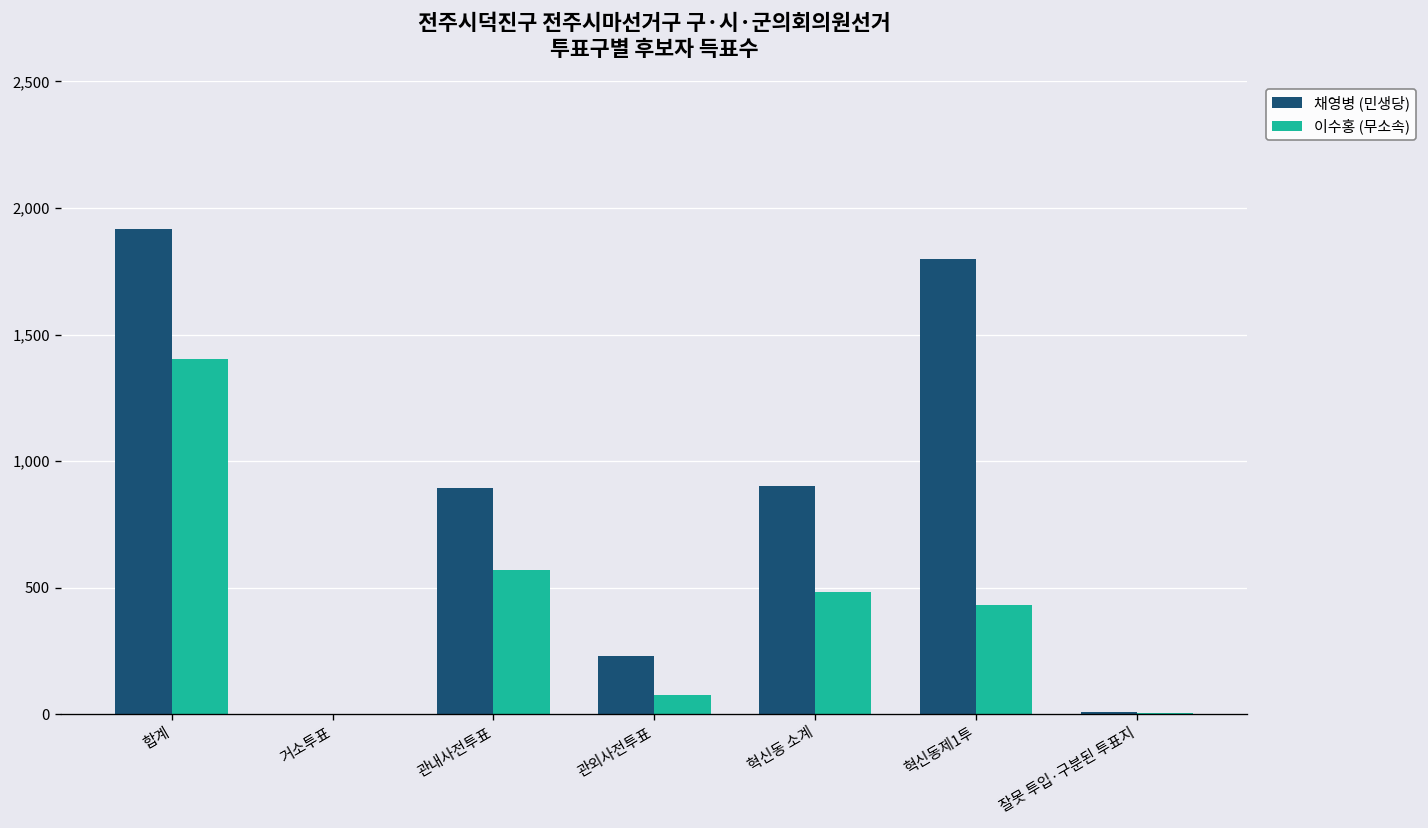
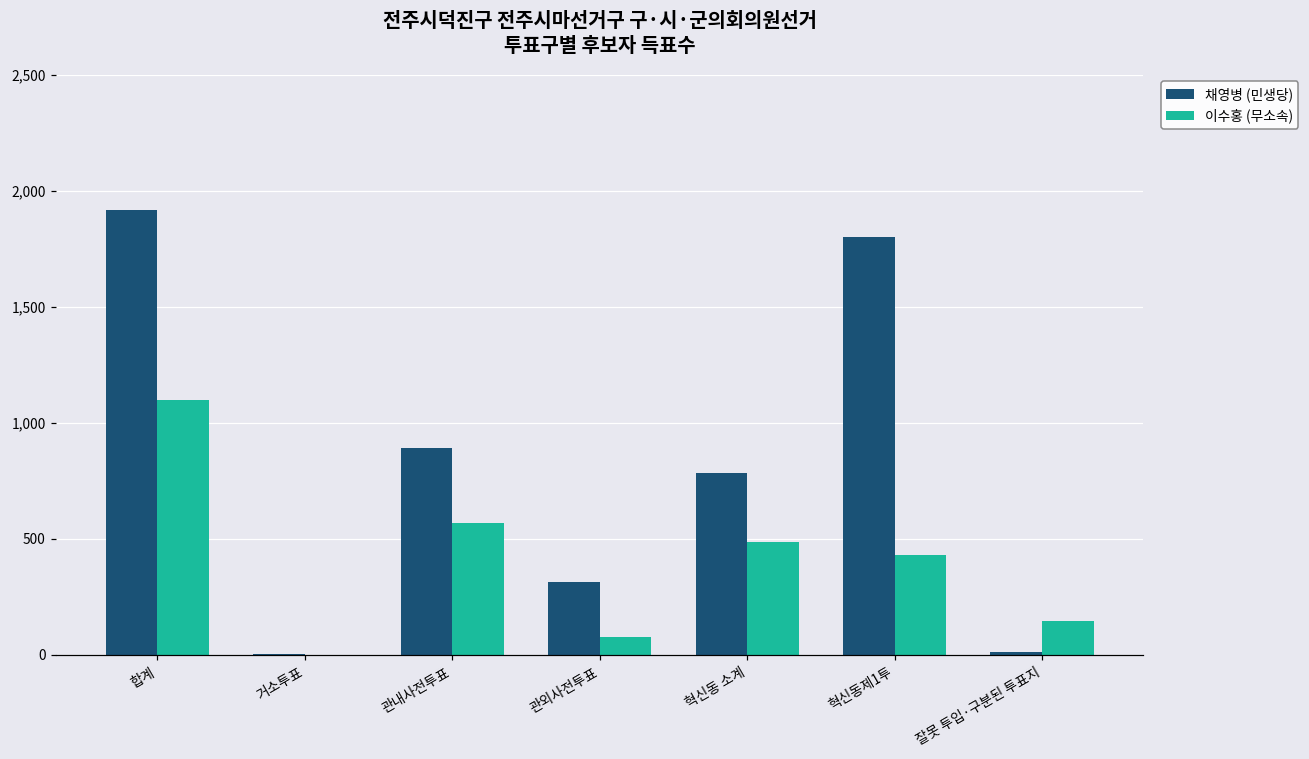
이수홍 (무소속), 합계: 1,400 -> 1,100
채영병 (민생당), 관외사전투표: 230 -> 310
채영병 (민생당), 혁신동 소계: 900 -> 780
이수홍 (무소속), 잘못 투입·구분된 투표지: 0 -> 150
